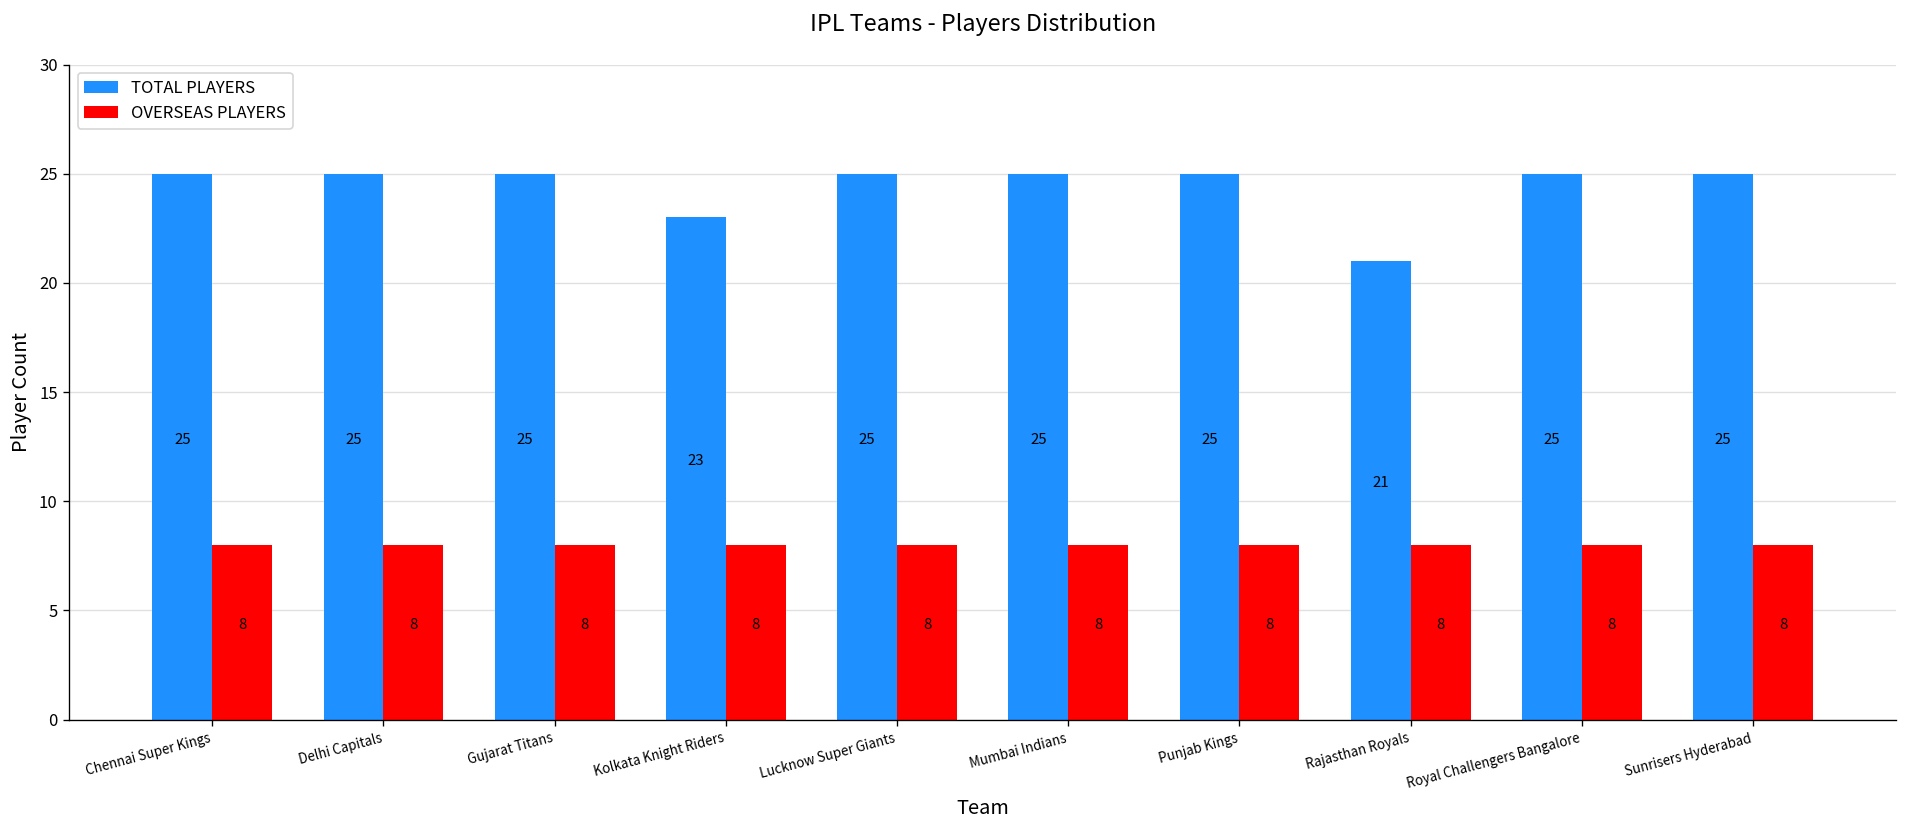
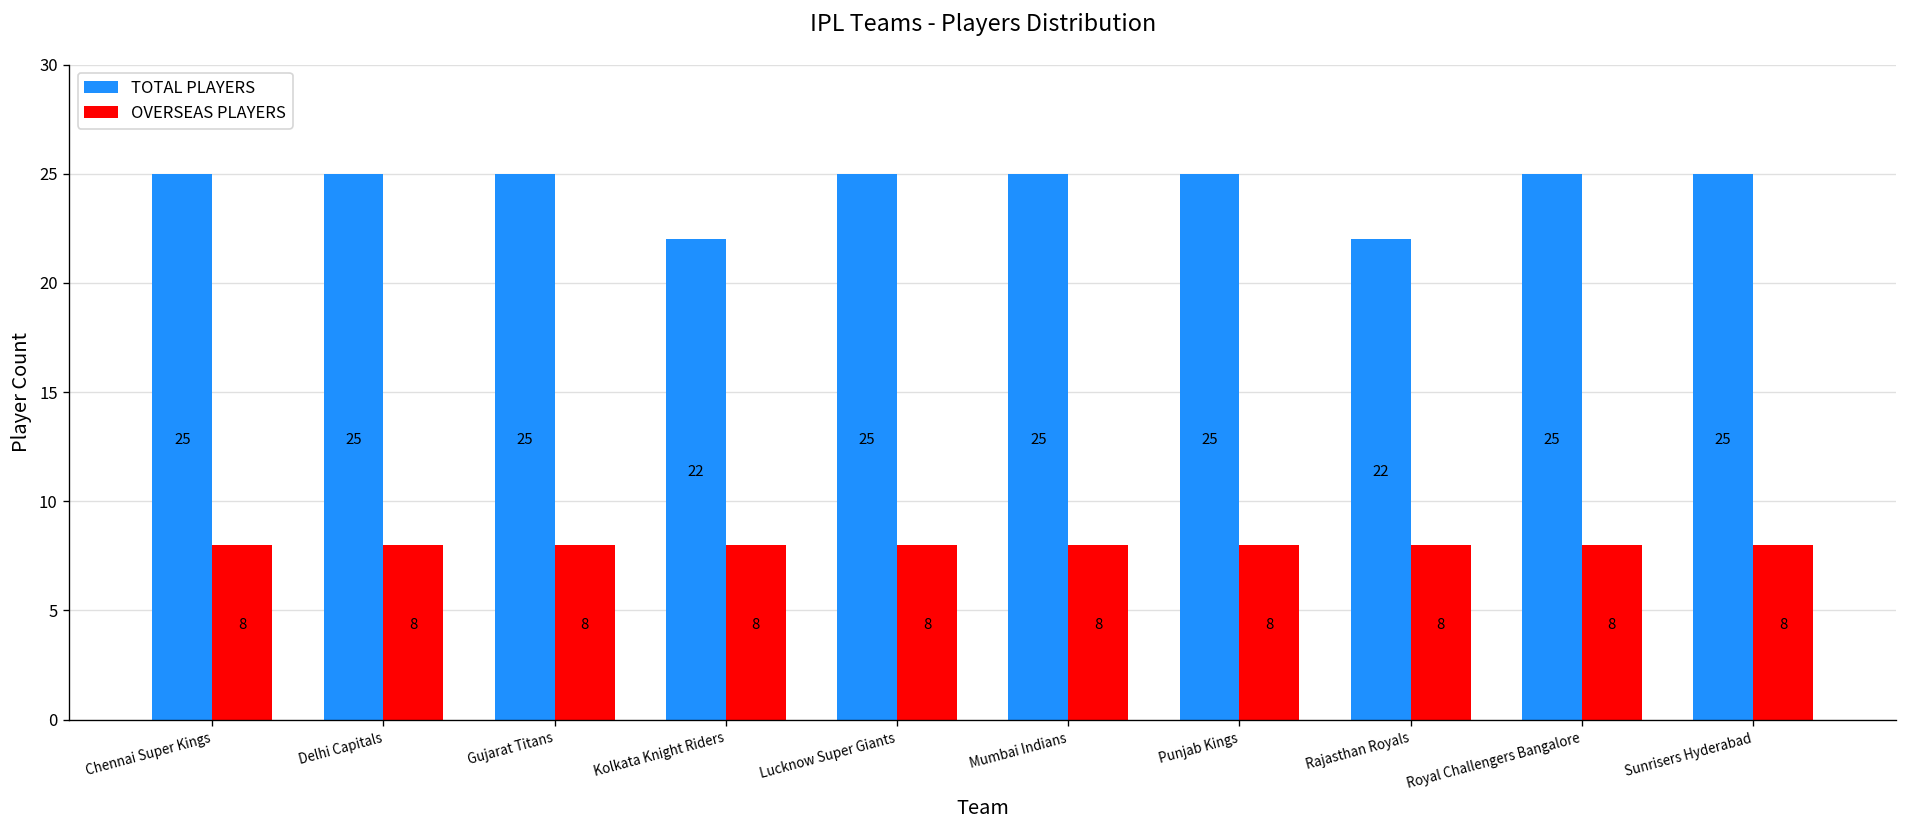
TOTAL PLAYERS, Kolkata Knight Riders: 23 -> 22
TOTAL PLAYERS, Rajasthan Royals: 21 -> 22
